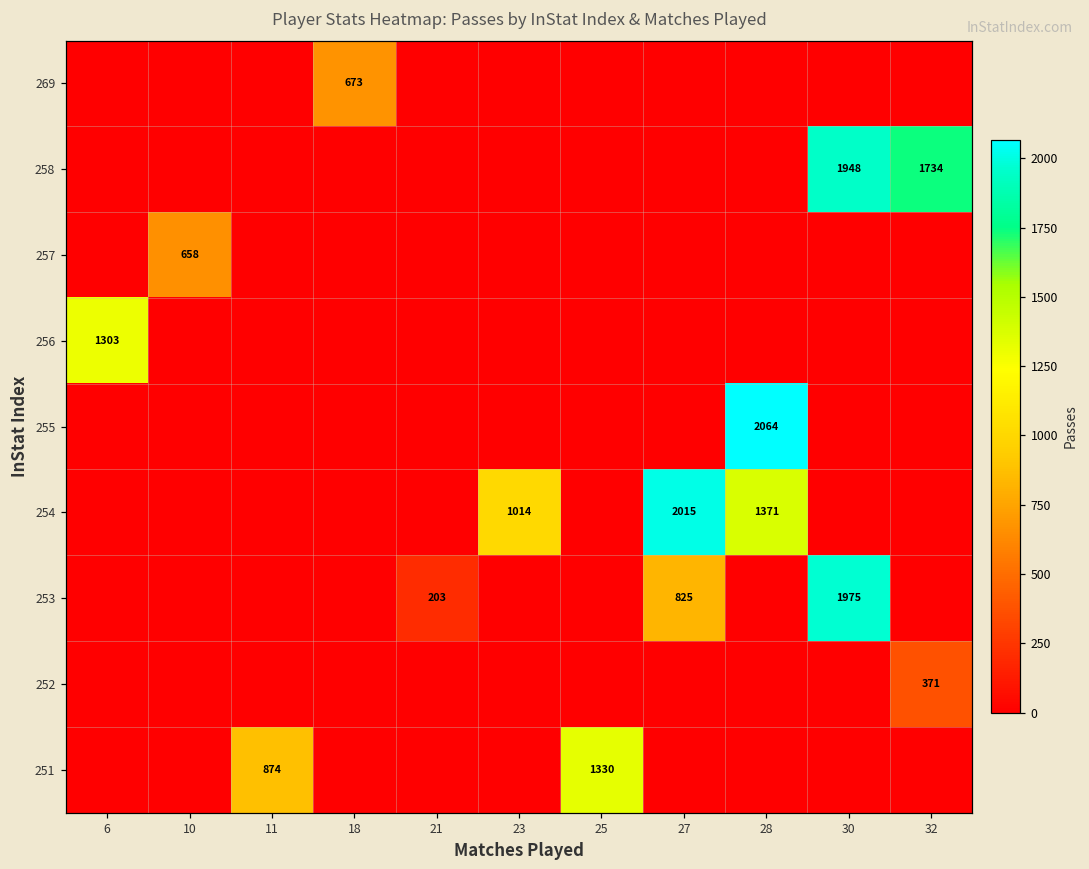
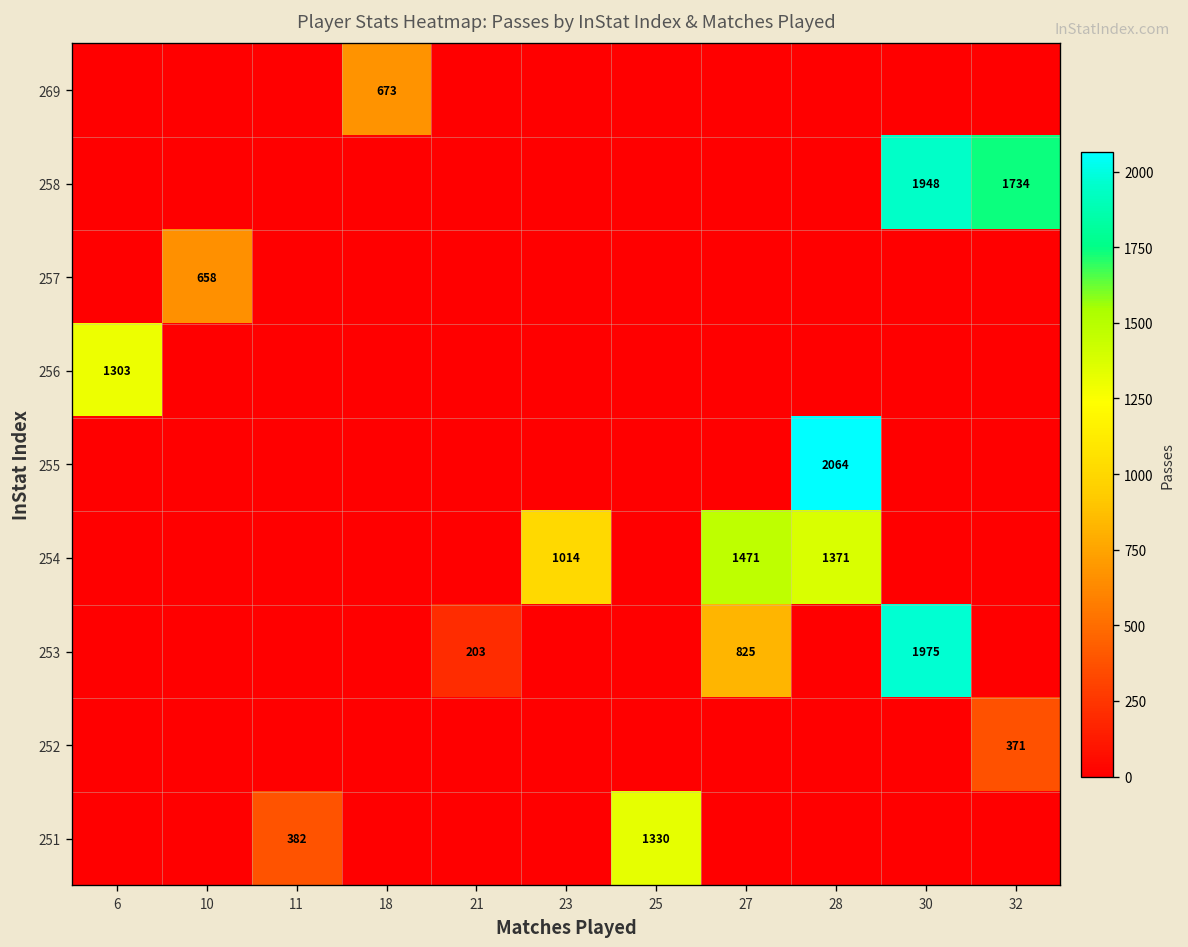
254, 27: 2015 -> 1471
251, 11: 874 -> 382
